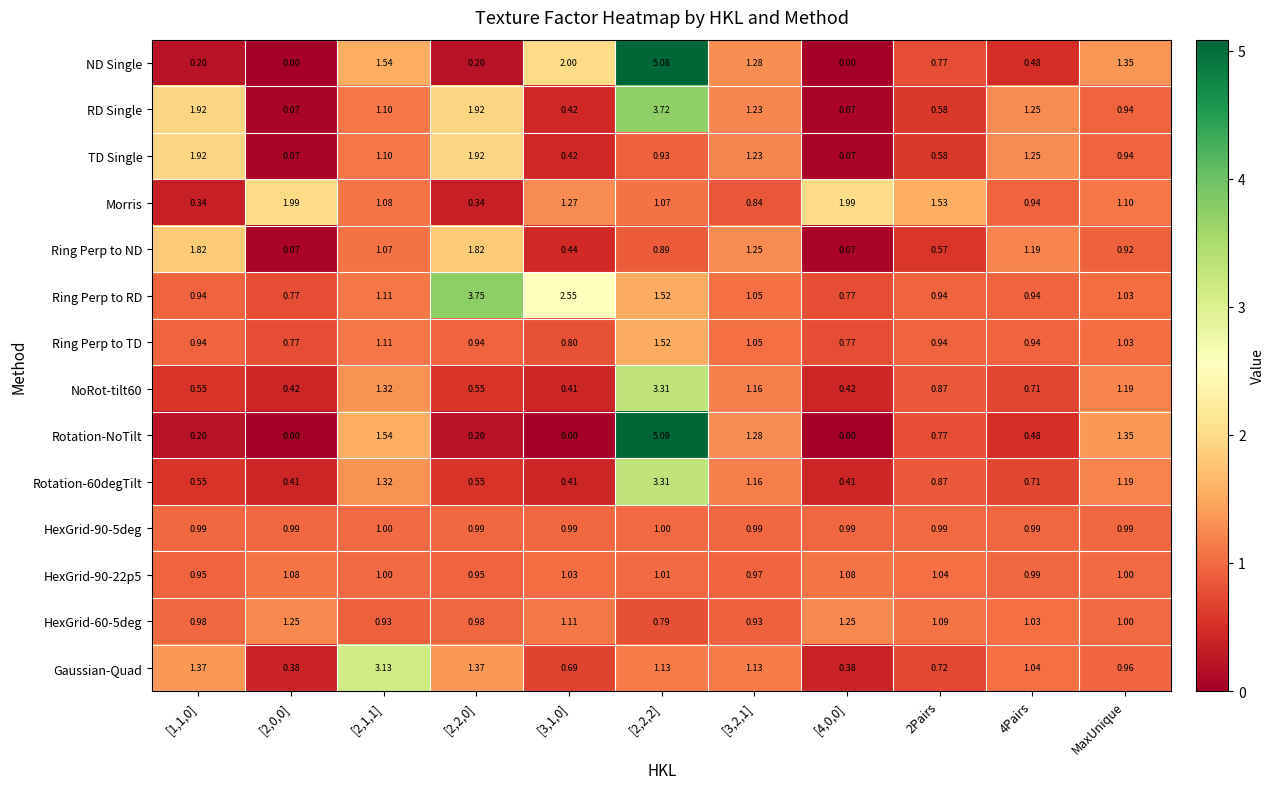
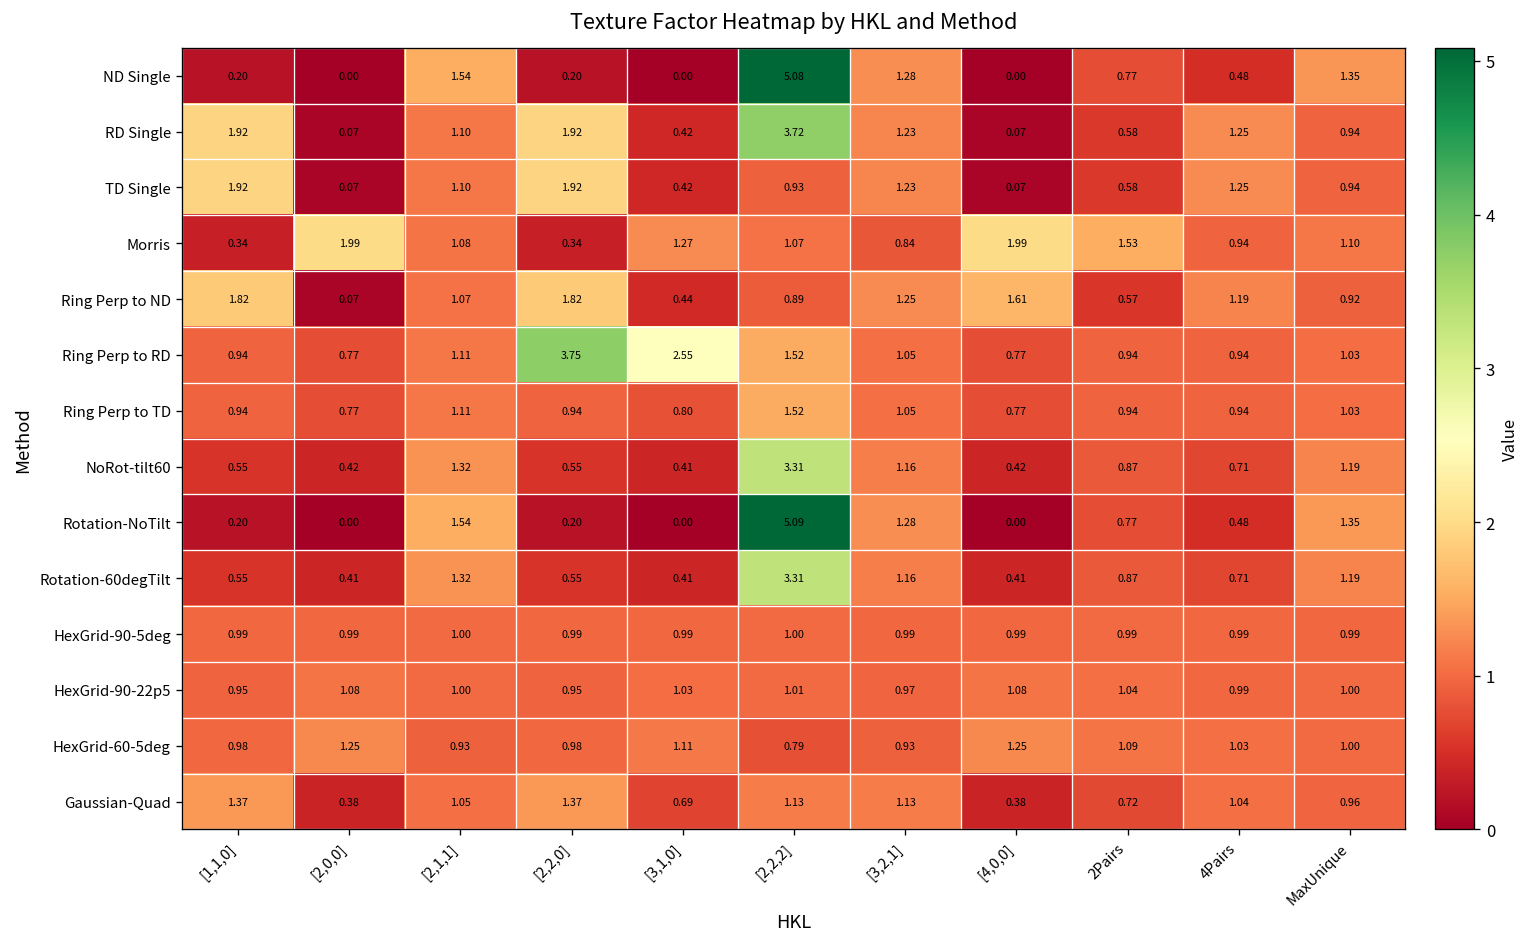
ND Single, [3,1,0]: 2.00 -> 0.00
Ring Perp to ND, [4,0,0]: 0.07 -> 1.61
Gaussian-Quad, [2,1,1]: 3.13 -> 1.05
